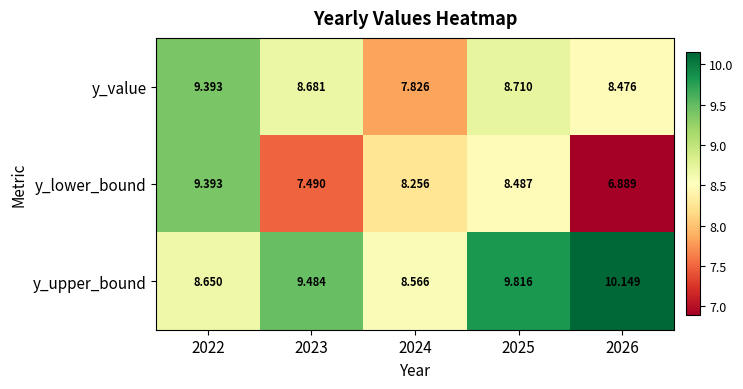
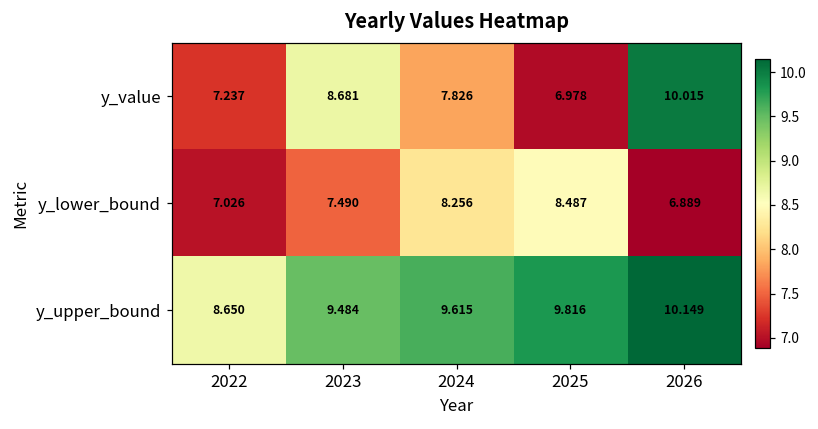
y_value, 2022: 9.393 -> 7.237
y_value, 2025: 8.710 -> 6.978
y_value, 2026: 8.476 -> 10.015
y_lower_bound, 2022: 9.393 -> 7.026
y_upper_bound, 2024: 8.566 -> 9.615
